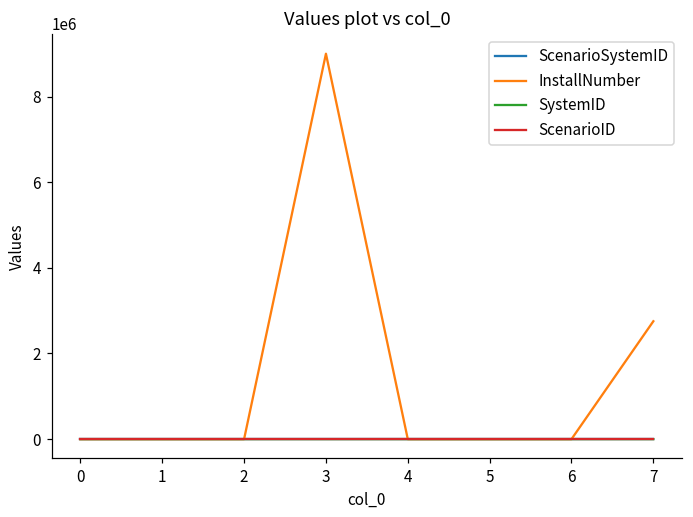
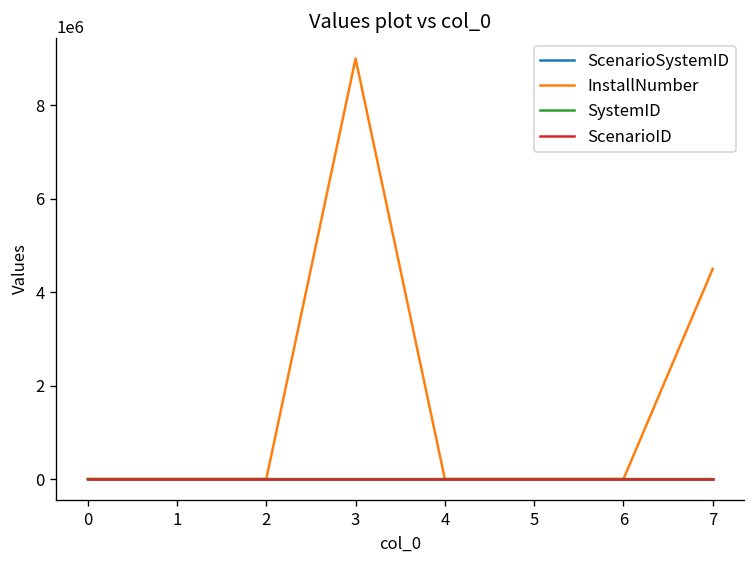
InstallNumber, 7: 2800000 -> 4500000
